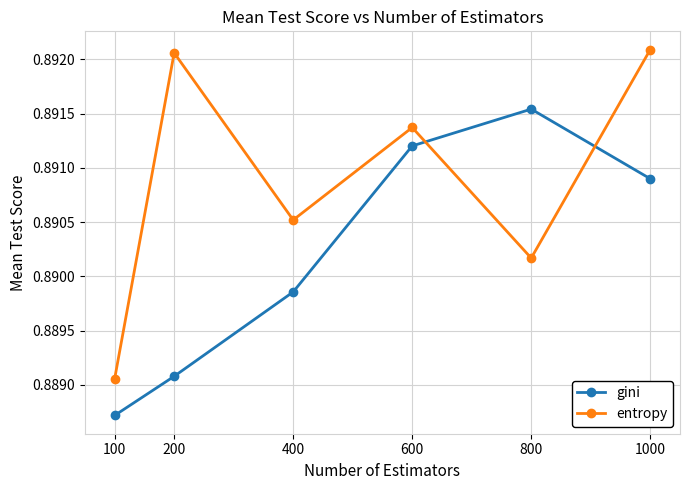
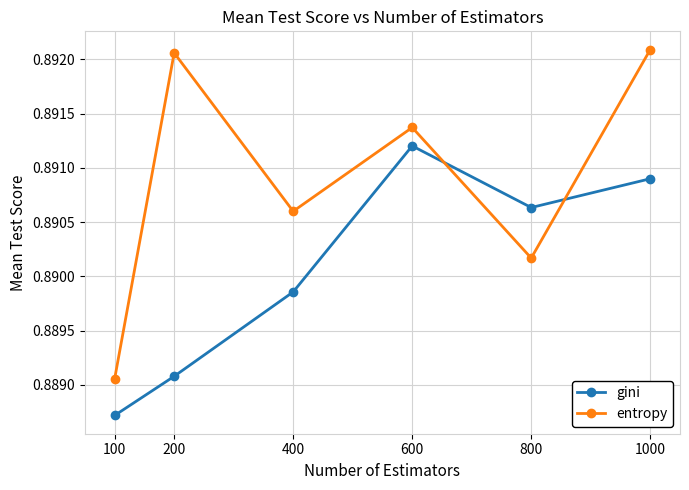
entropy, 400: 0.89052 -> 0.89060
gini, 800: 0.89154 -> 0.89063
